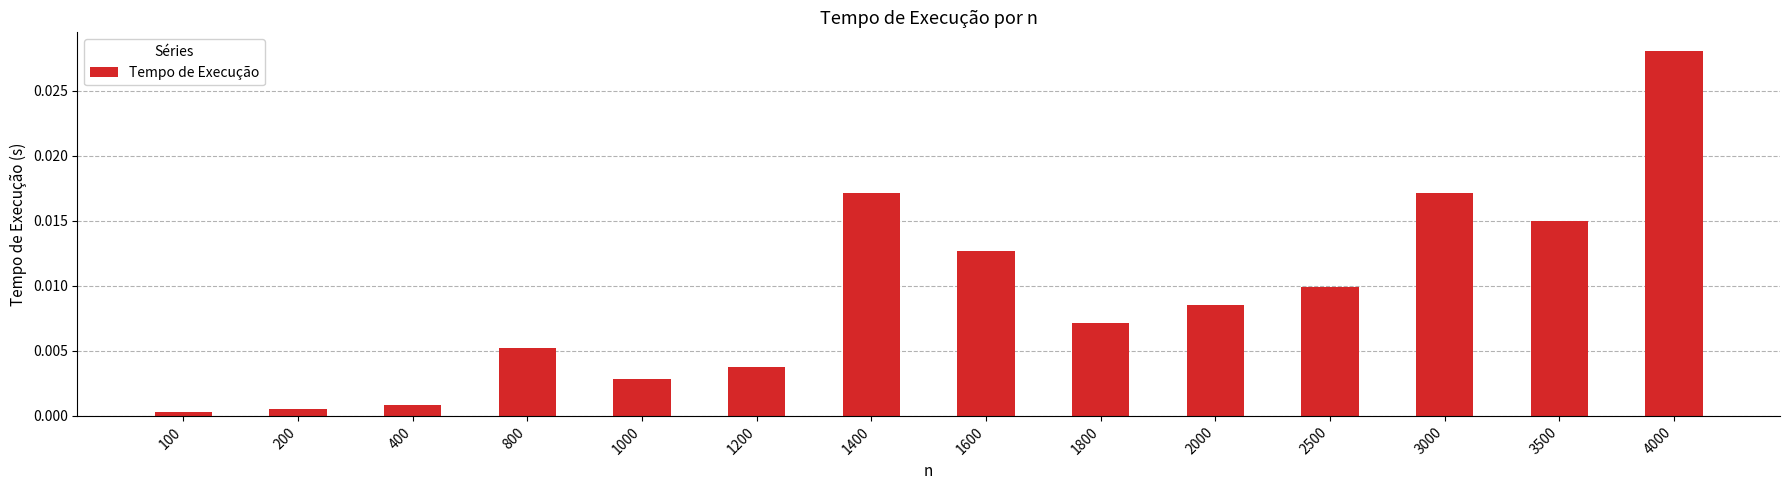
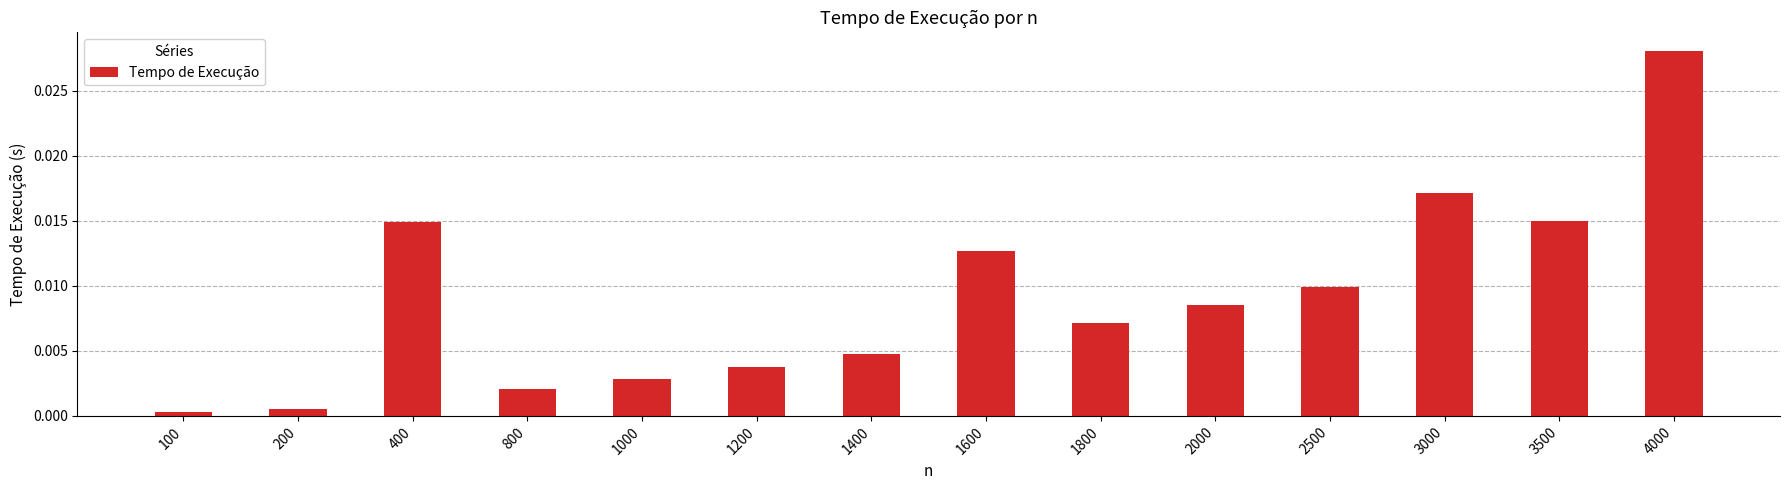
400: 0.0009 -> 0.0149
800: 0.0052 -> 0.0021
1400: 0.0171 -> 0.0047
